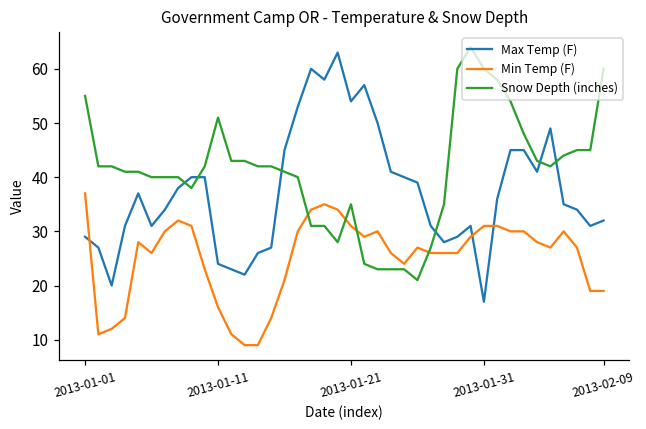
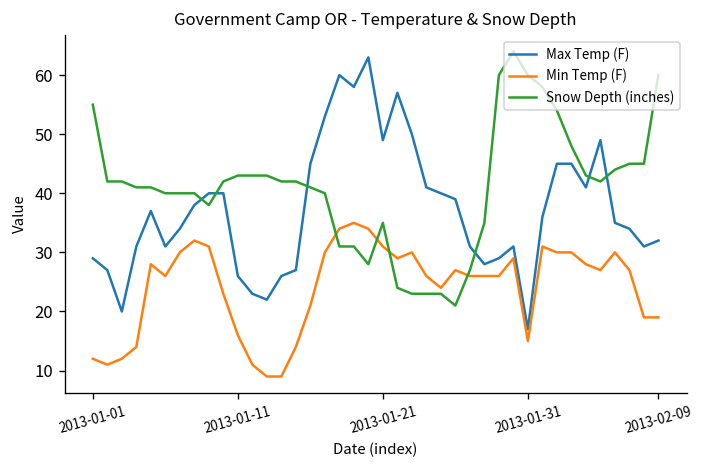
Min Temp (F), 2013-01-01: 37 -> 12
Max Temp (F), 2013-01-11: 24 -> 26
Snow Depth (inches), 2013-01-11: 51 -> 43
Max Temp (F), 2013-01-21: 54 -> 49
Min Temp (F), 2013-01-31: 31 -> 15
